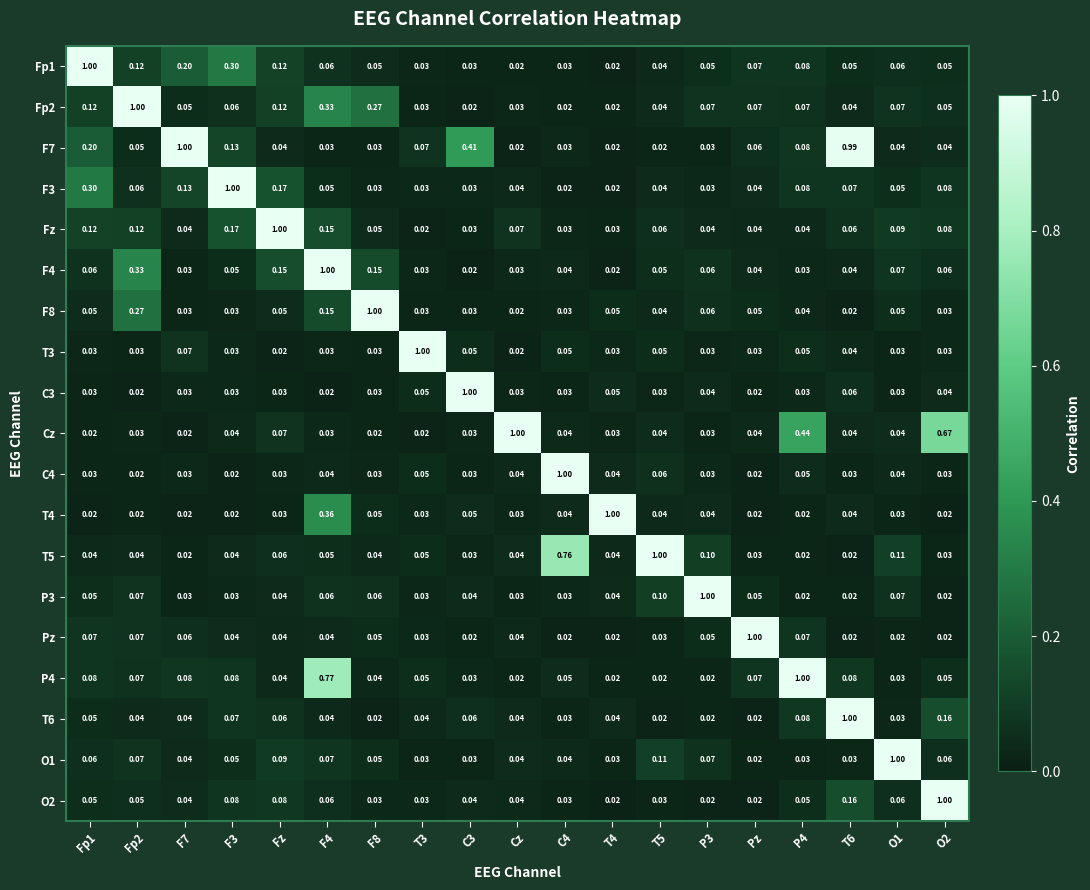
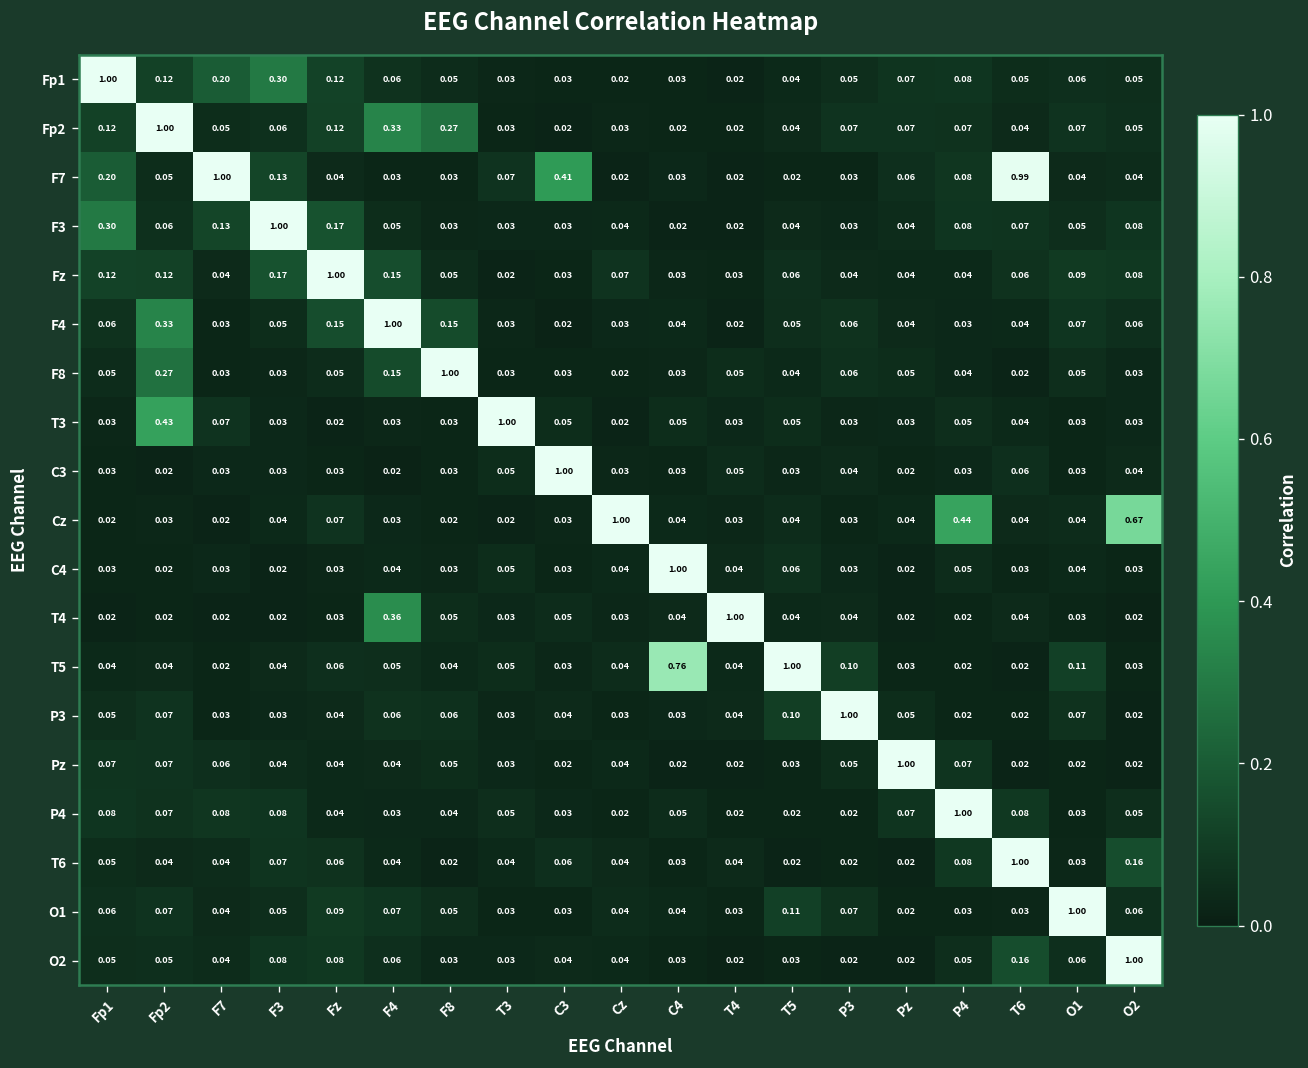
T3, Fp2: 0.03 -> 0.43
P4, F4: 0.77 -> 0.03
